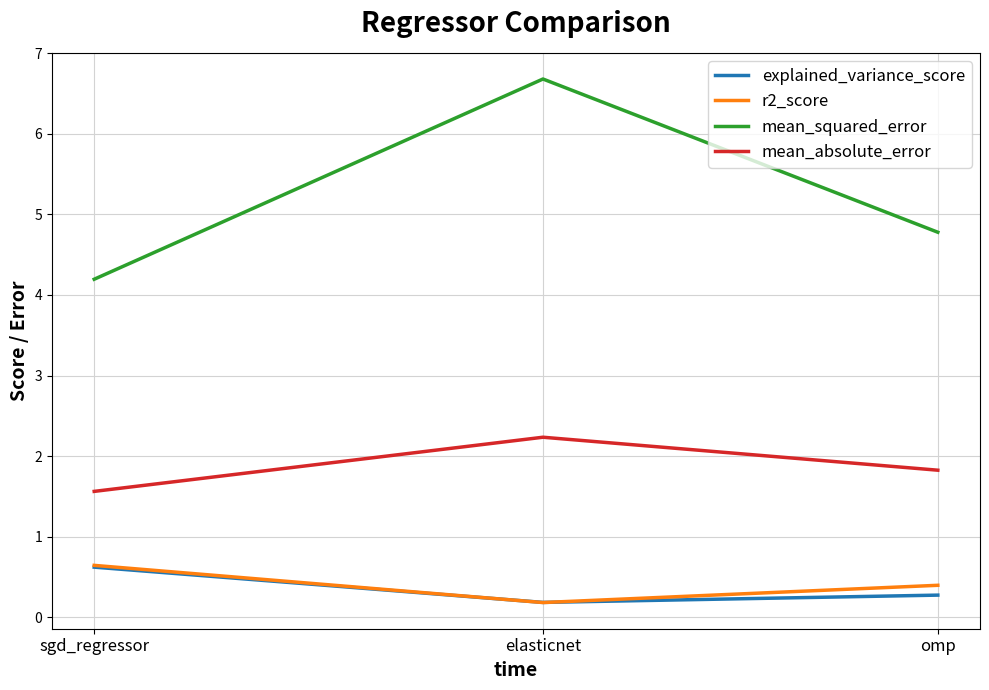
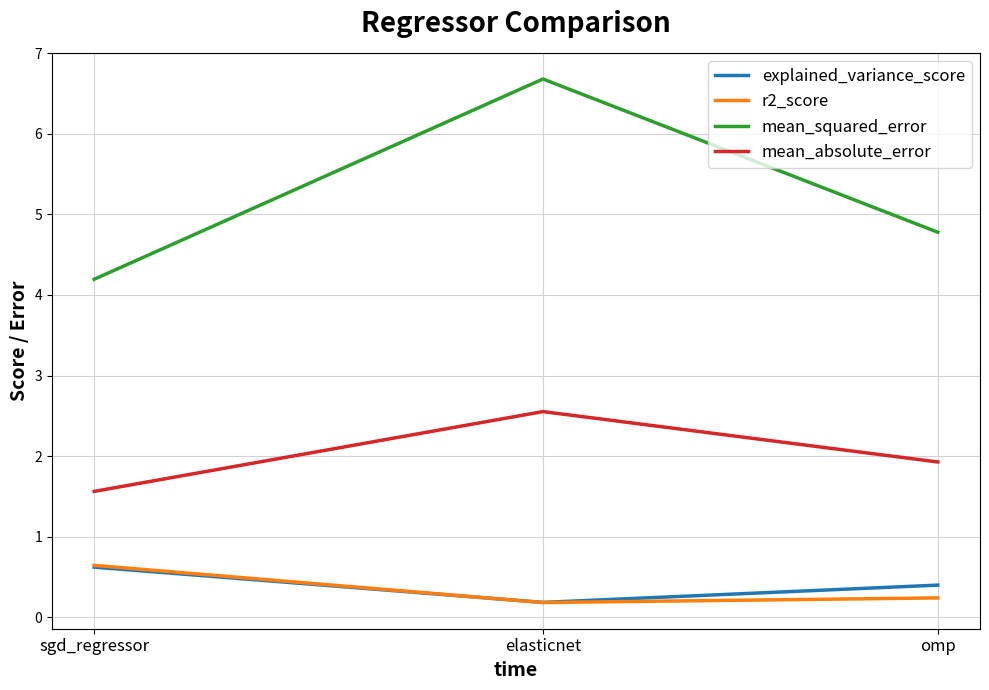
mean_absolute_error, elasticnet: 2.2 -> 2.6
explained_variance_score, omp: 0.3 -> 0.4
r2_score, omp: 0.4 -> 0.2
mean_absolute_error, omp: 1.8 -> 1.9
